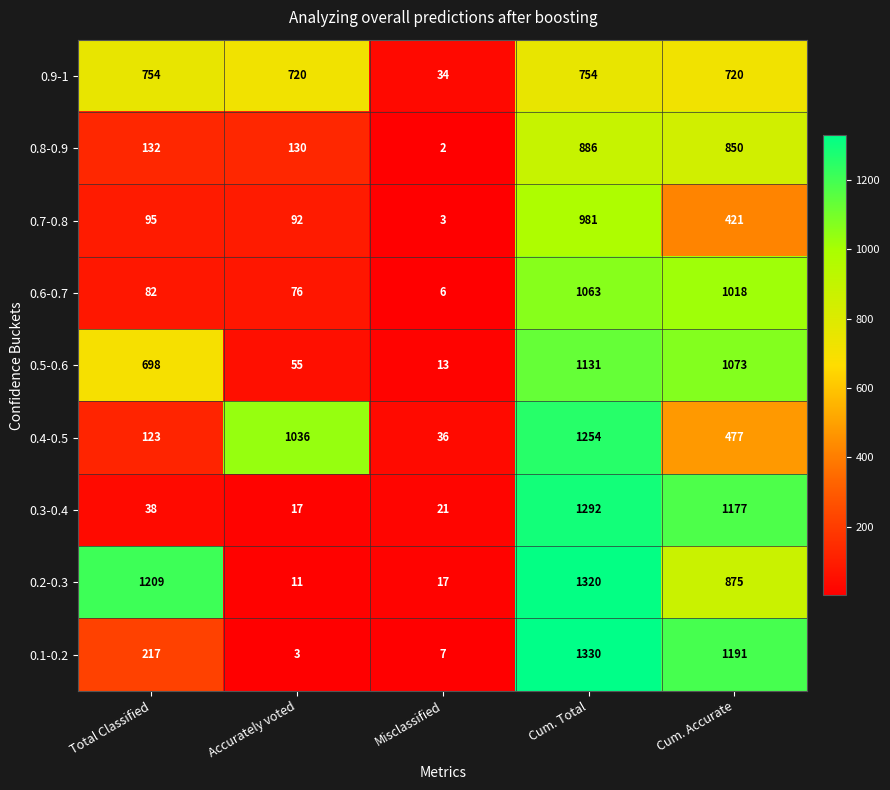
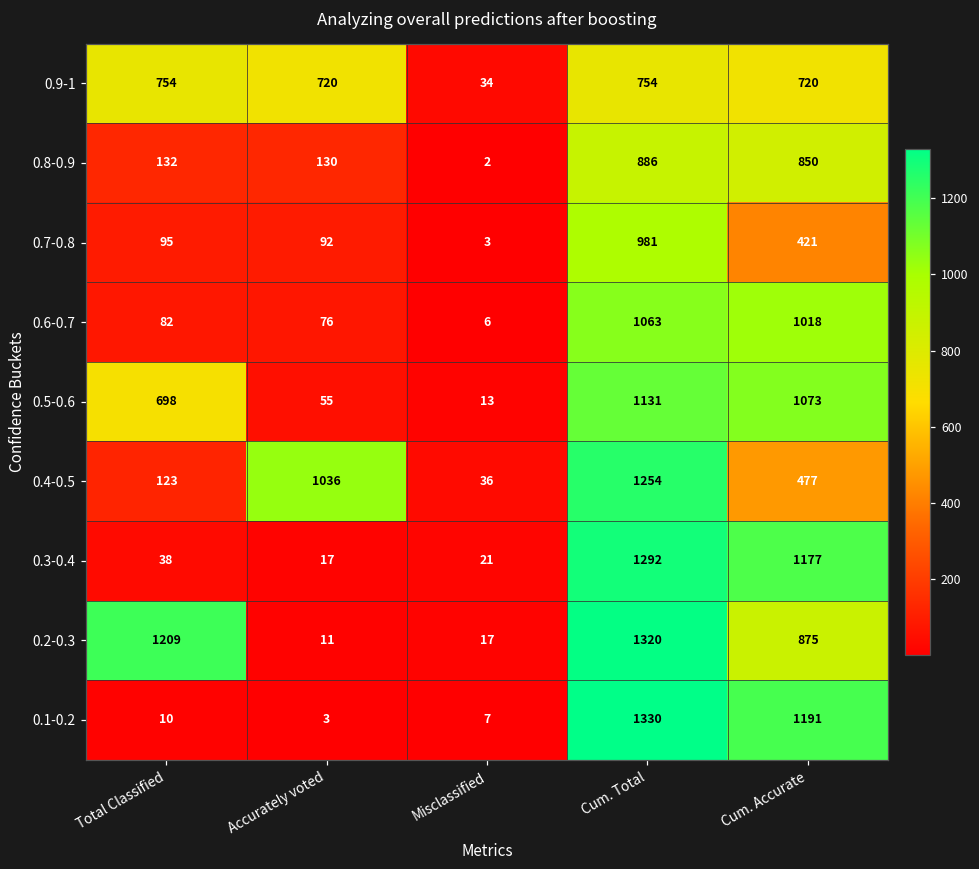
0.1-0.2, Total Classified: 217 -> 10
